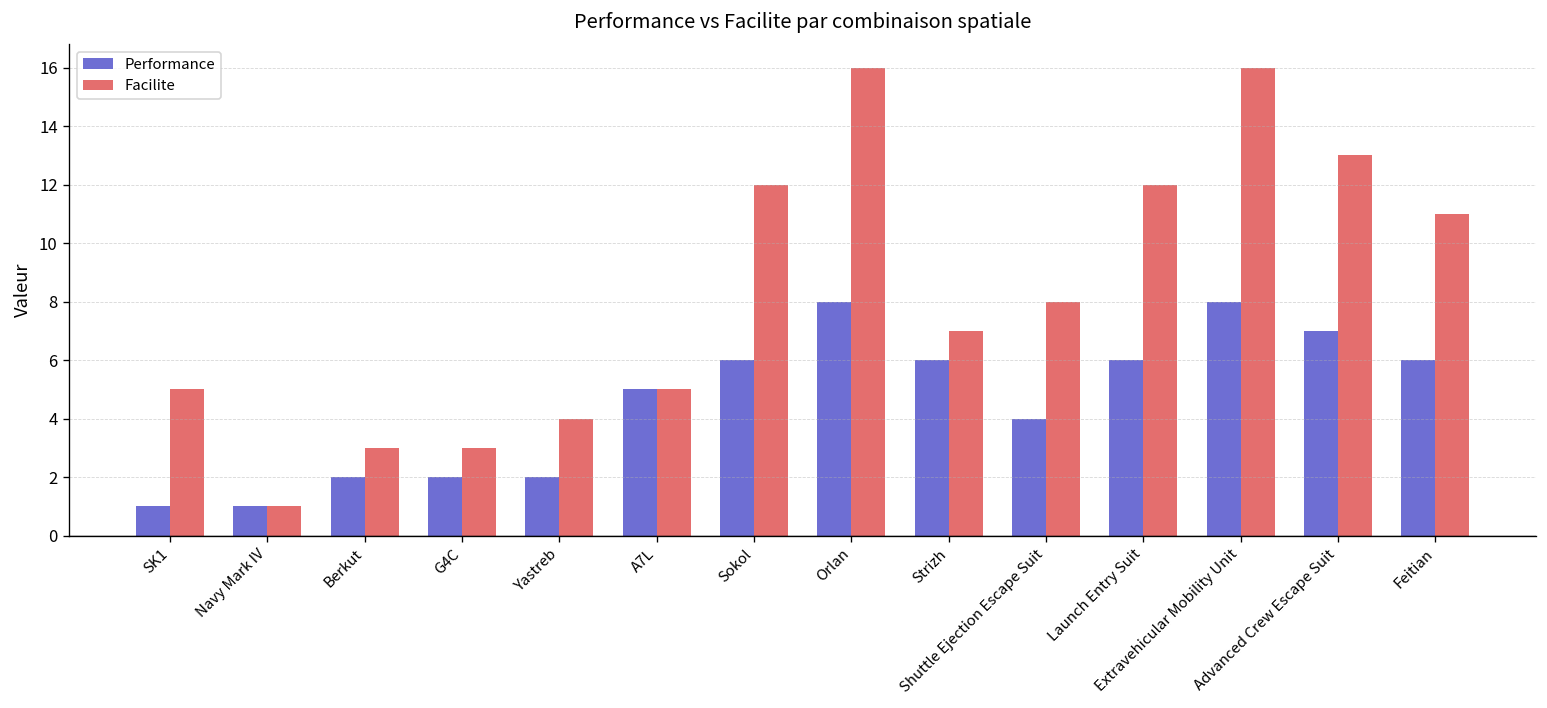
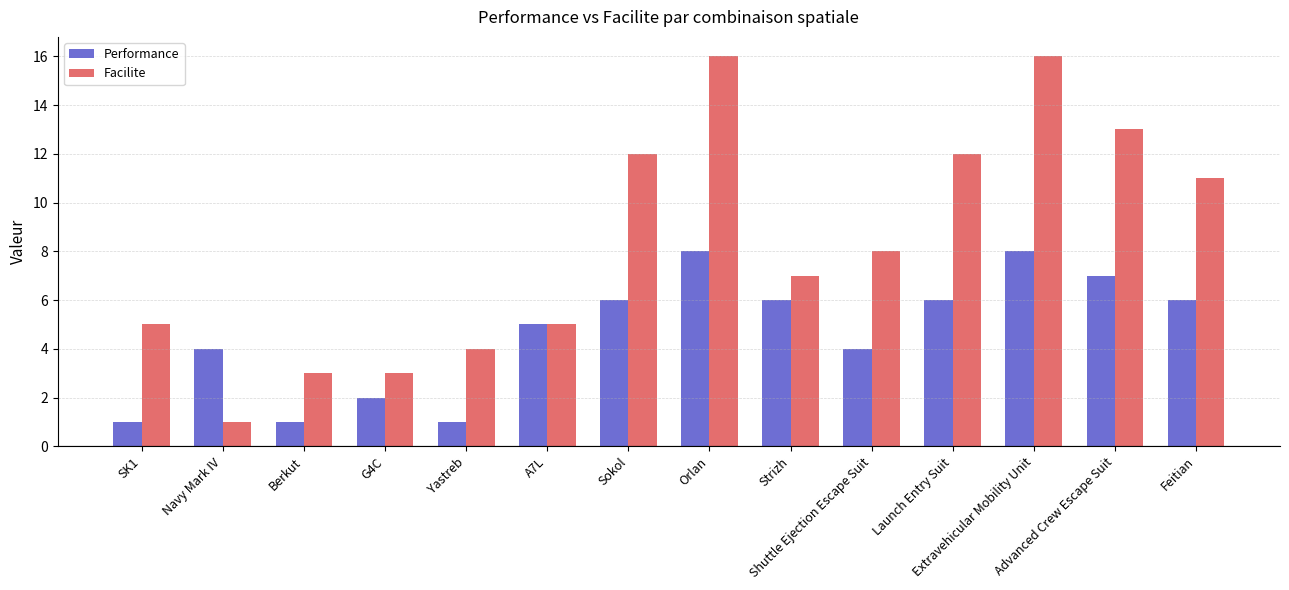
Performance, Navy Mark IV: 1 -> 4
Performance, Berkut: 2 -> 1
Performance, Yastreb: 2 -> 1
